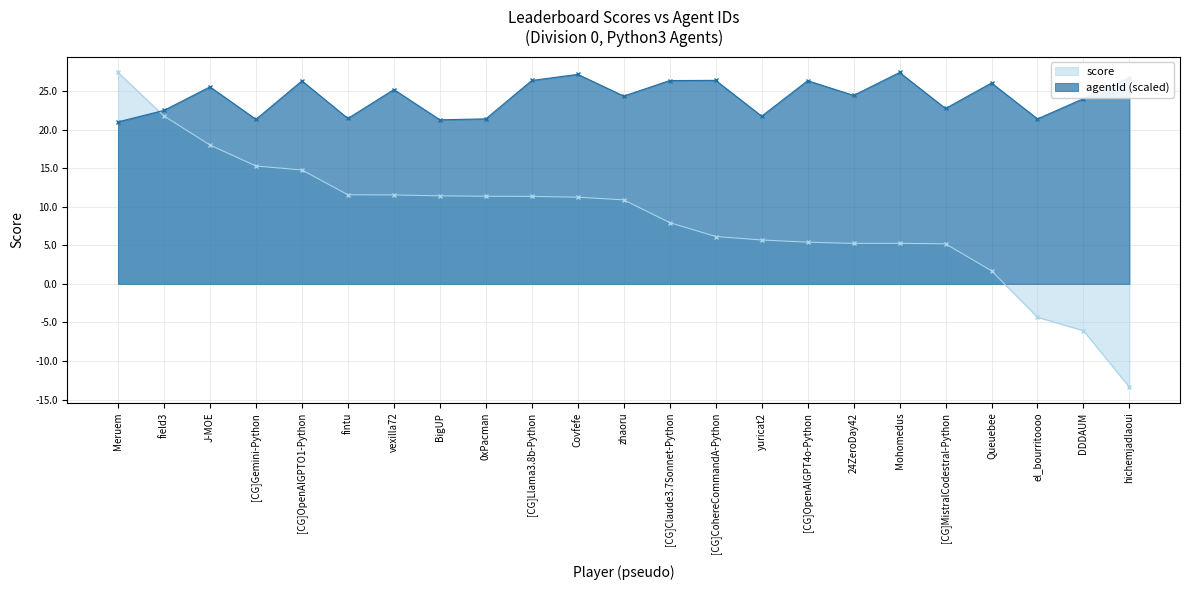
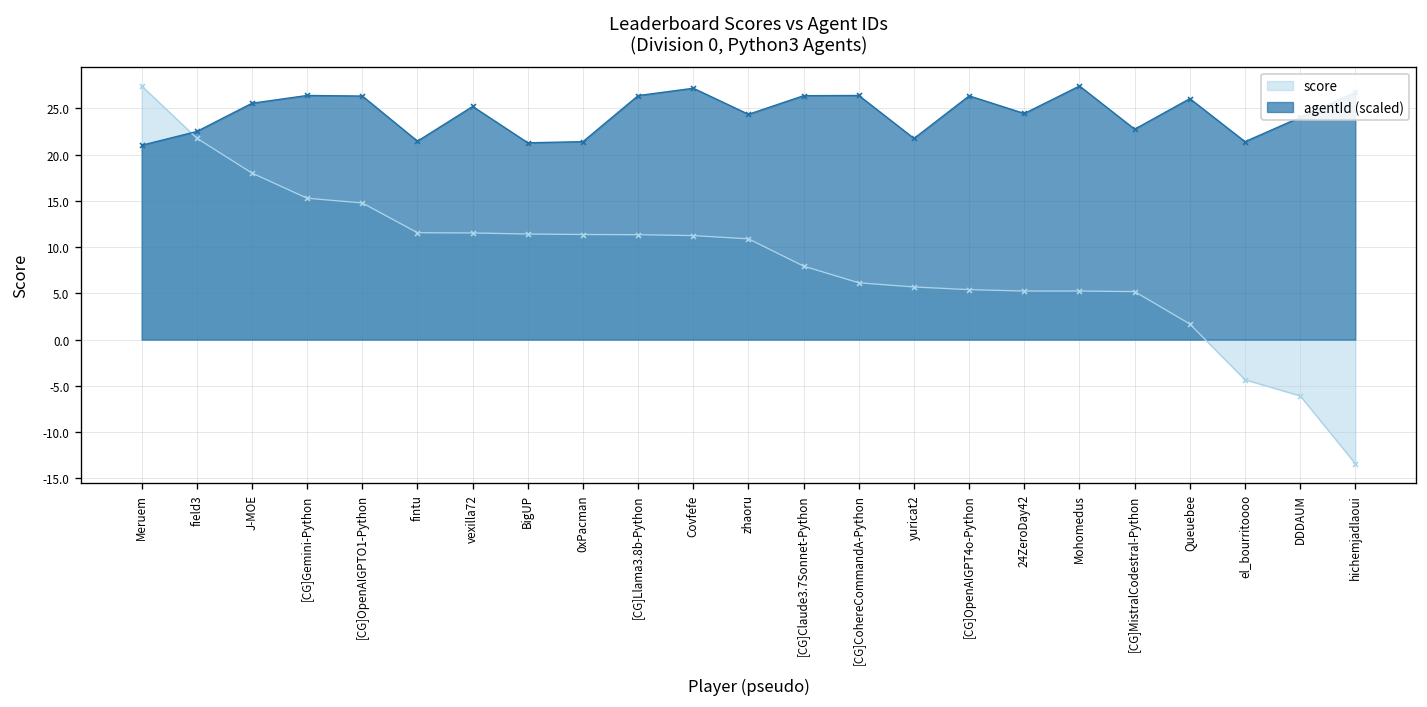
agentId (scaled), [CG]Gemini-Python: 21 -> 26
